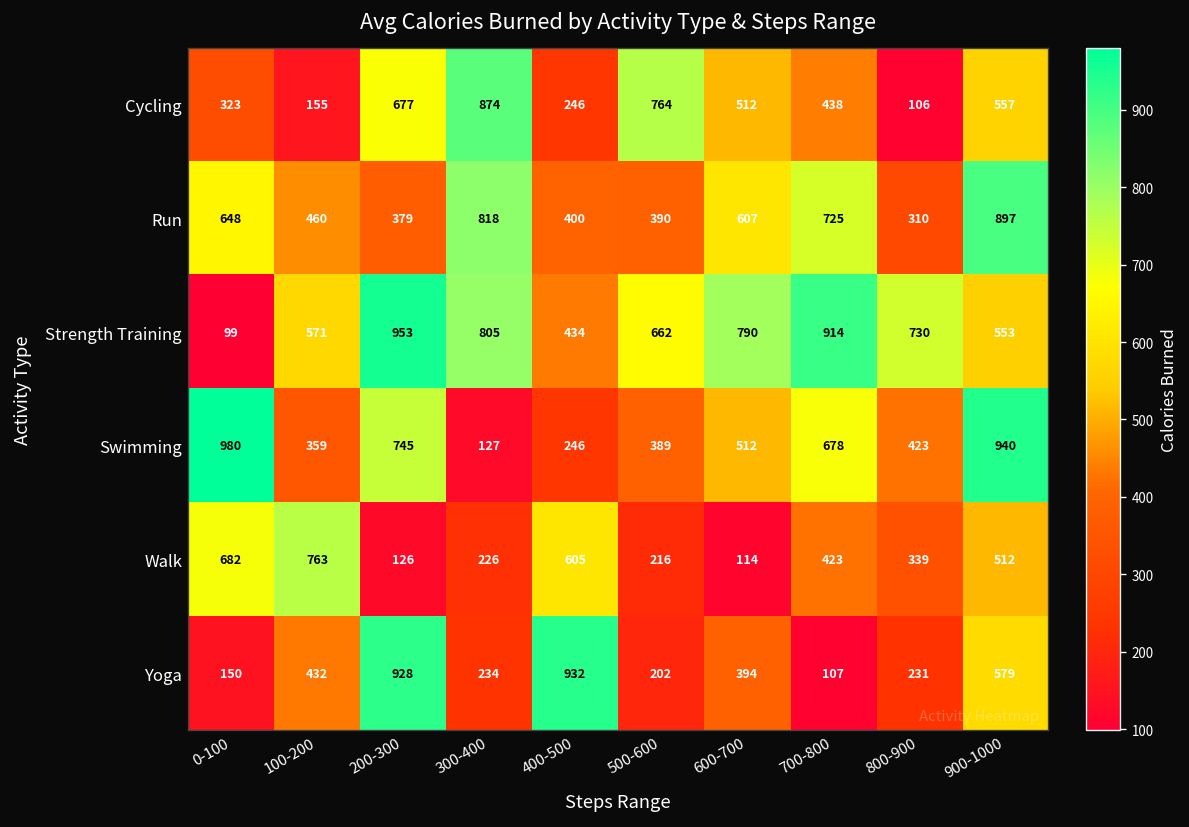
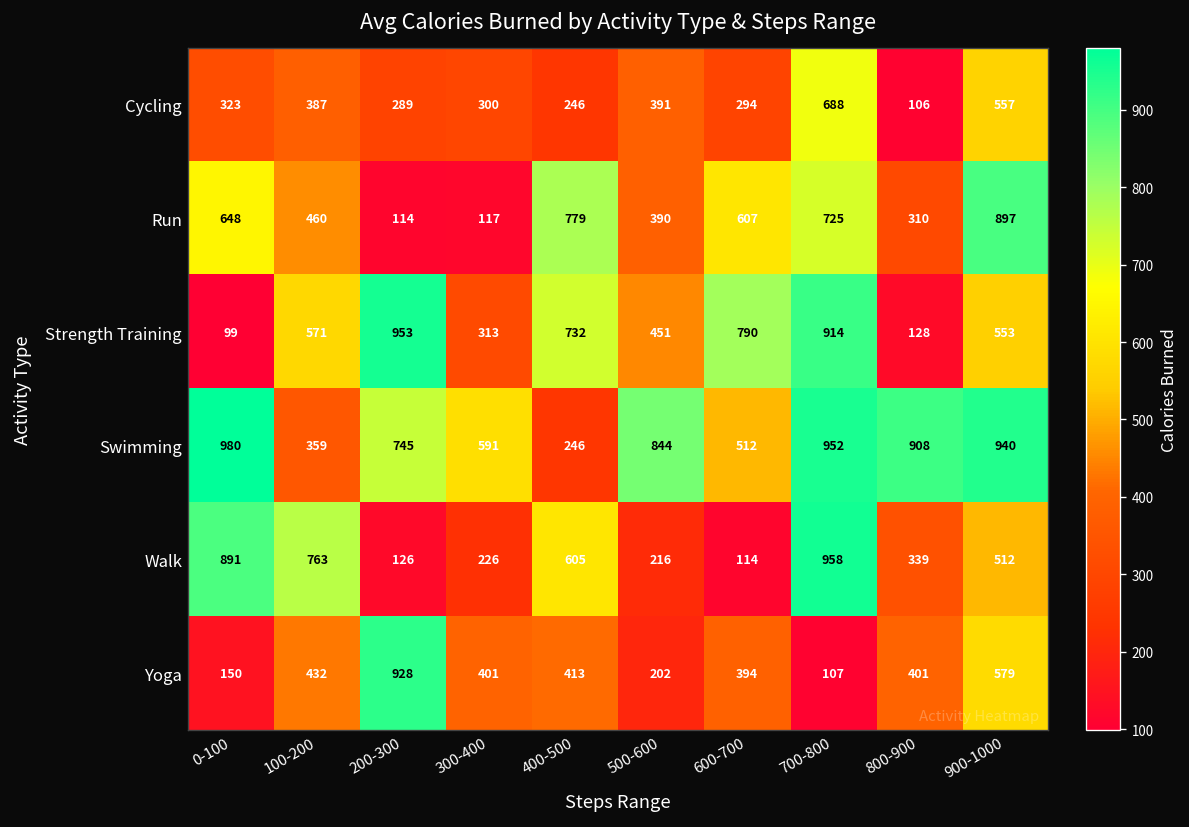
Cycling, 100-200: 155 -> 387
Cycling, 200-300: 677 -> 289
Cycling, 300-400: 874 -> 300
Cycling, 500-600: 764 -> 391
Cycling, 600-700: 512 -> 294
Cycling, 700-800: 438 -> 688
Run, 200-300: 379 -> 114
Run, 300-400: 818 -> 117
Run, 400-500: 400 -> 779
Strength Training, 300-400: 805 -> 313
Strength Training, 400-500: 434 -> 732
Strength Training, 500-600: 662 -> 451
Strength Training, 800-900: 730 -> 128
Swimming, 300-400: 127 -> 591
Swimming, 500-600: 389 -> 844
Swimming, 700-800: 678 -> 952
Swimming, 800-900: 423 -> 908
Walk, 0-100: 682 -> 891
Walk, 700-800: 423 -> 958
Yoga, 300-400: 234 -> 401
Yoga, 400-500: 932 -> 413
Yoga, 800-900: 231 -> 401
